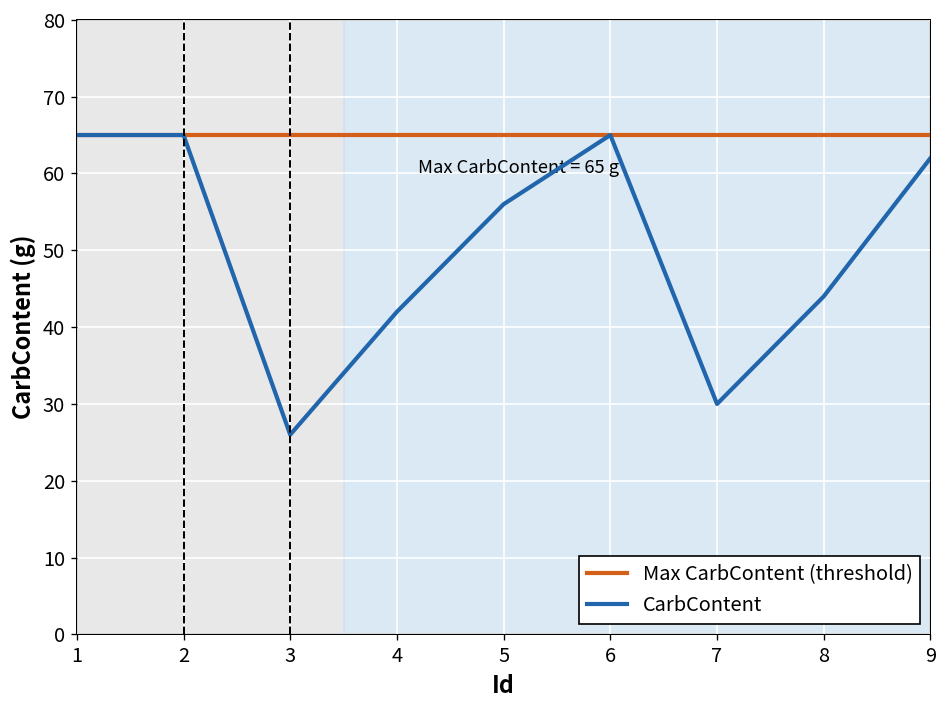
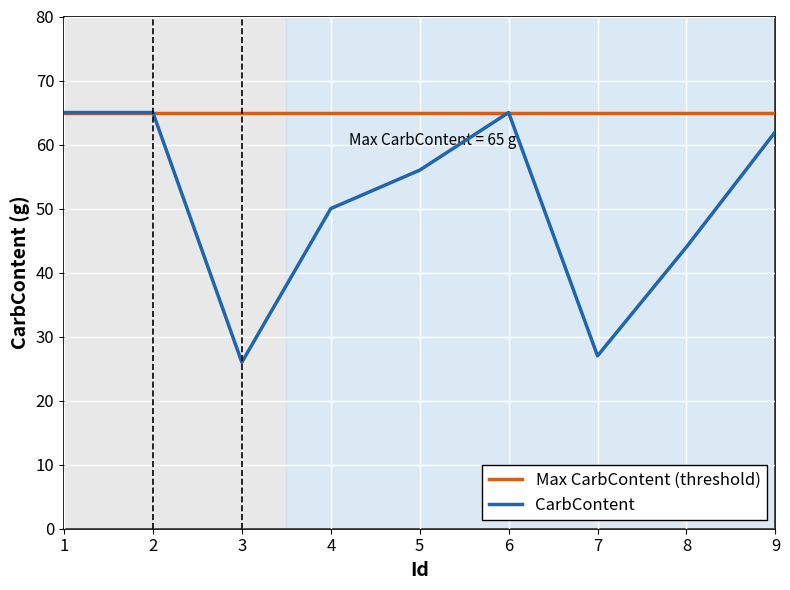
4: 42 -> 50
7: 30 -> 27
